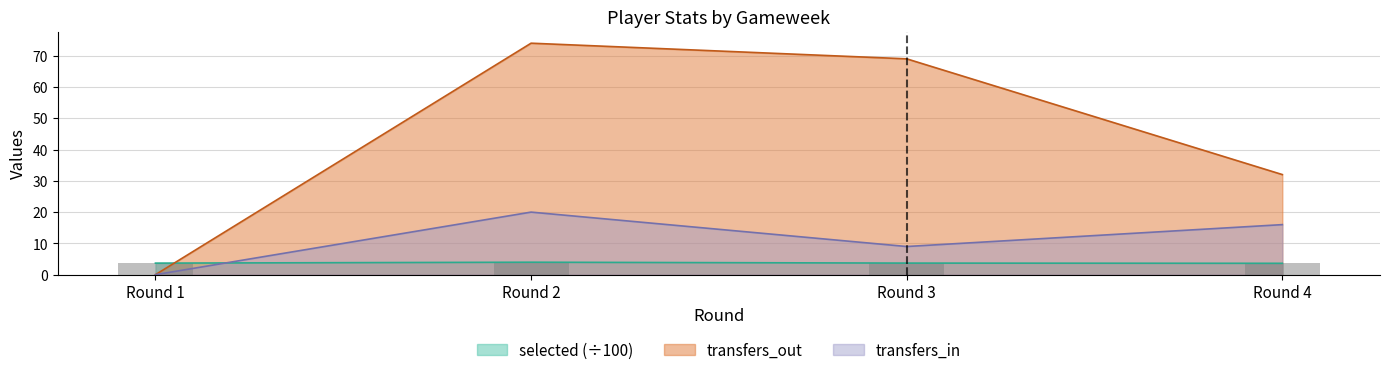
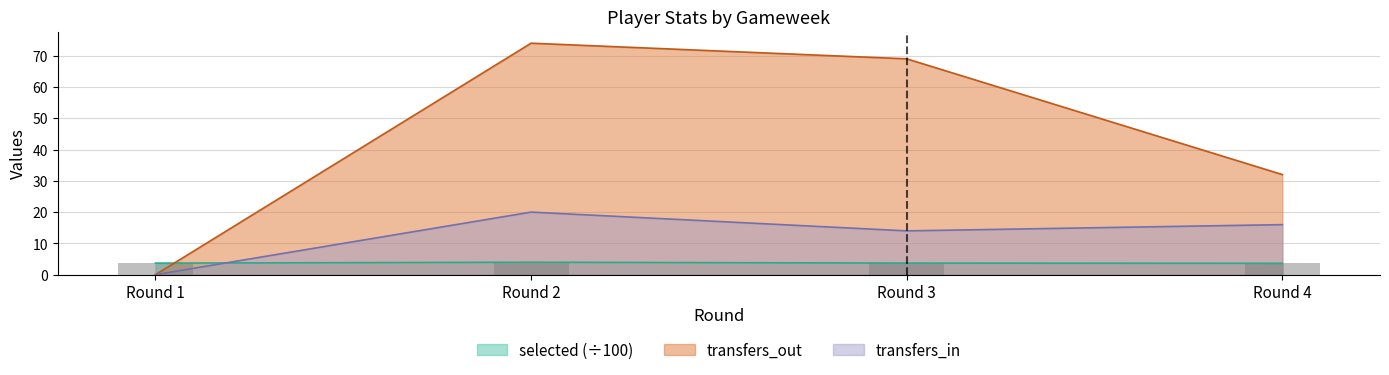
transfers_in, Round 3: 9 -> 14
